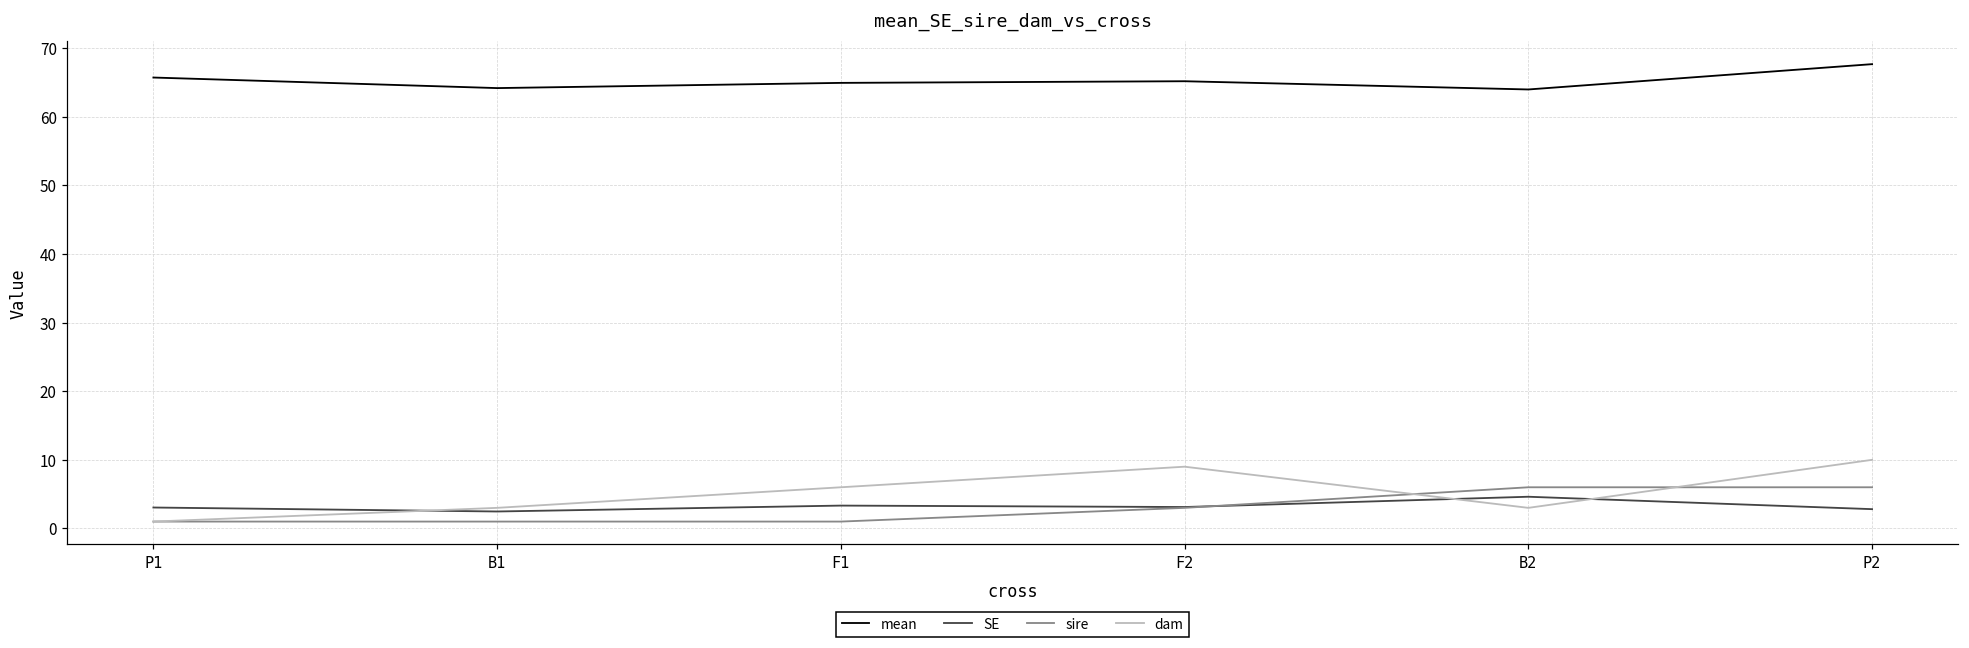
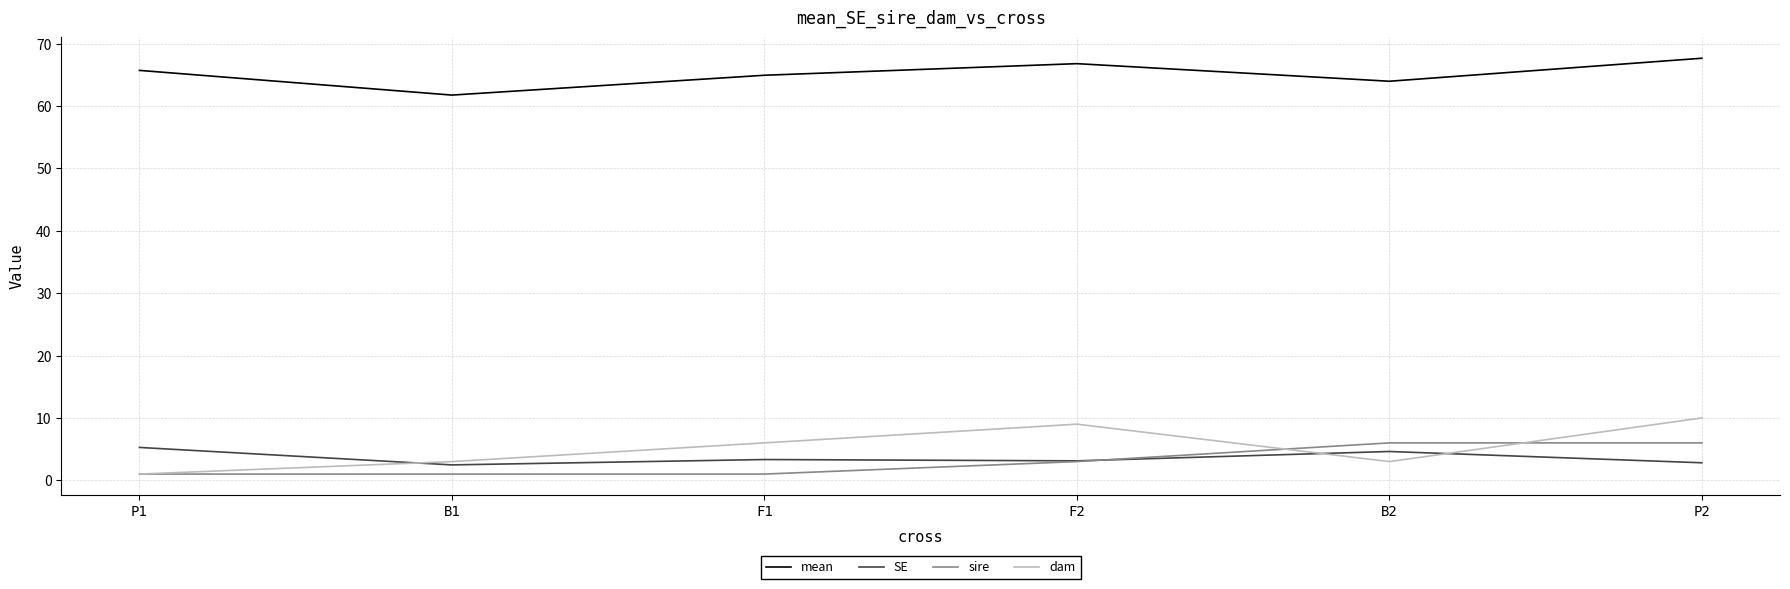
SE, P1: 3 -> 5
mean, B1: 64 -> 62
mean, F2: 65 -> 67
